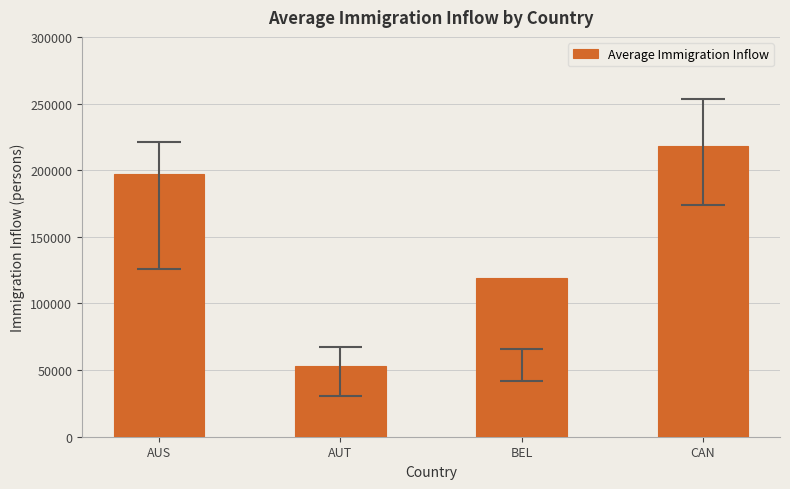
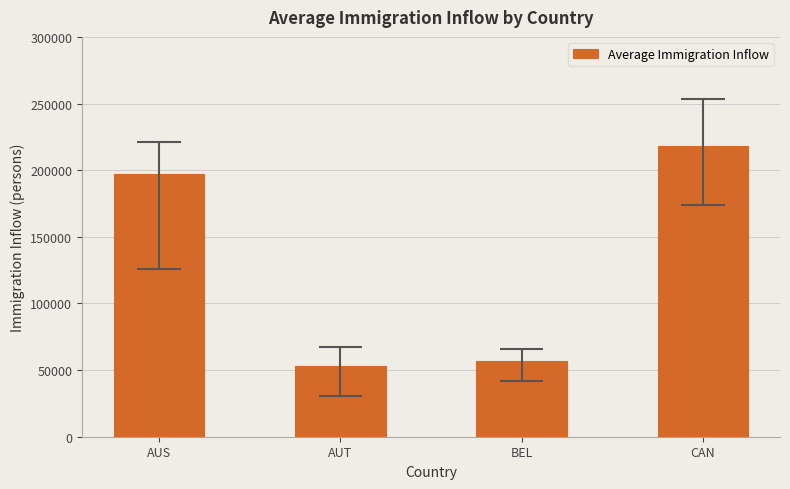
BEL: 119000 -> 57000
